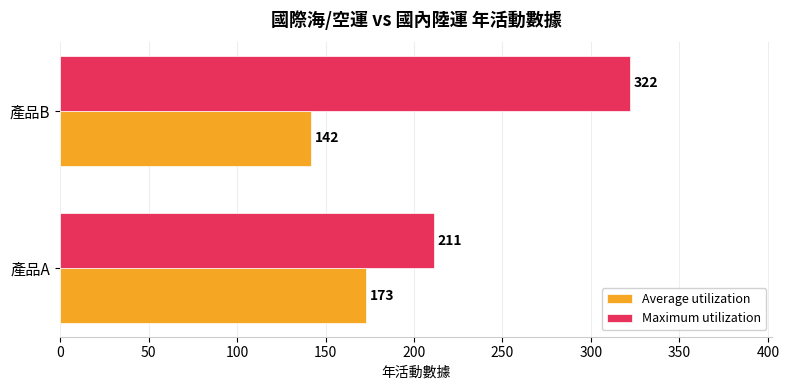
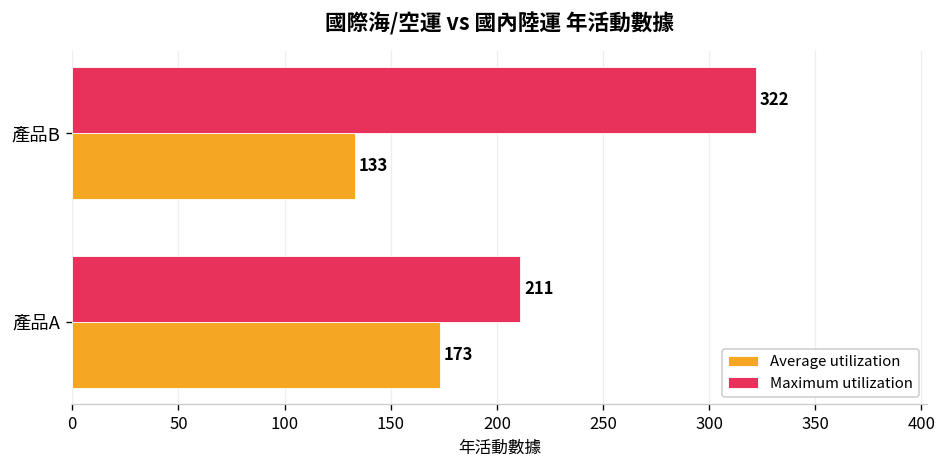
Average utilization, 產品B: 142 -> 133
